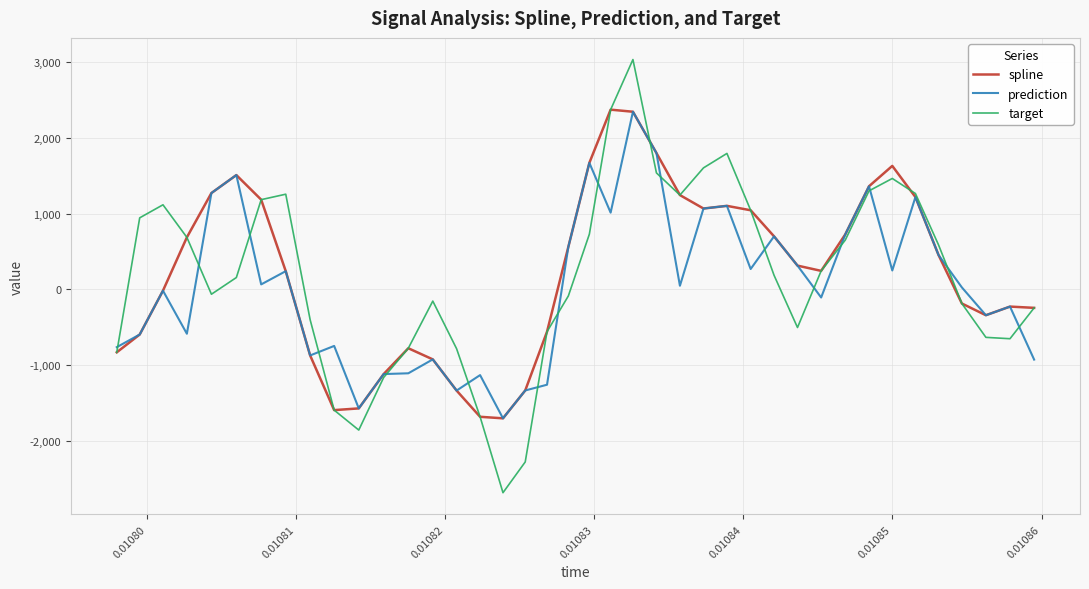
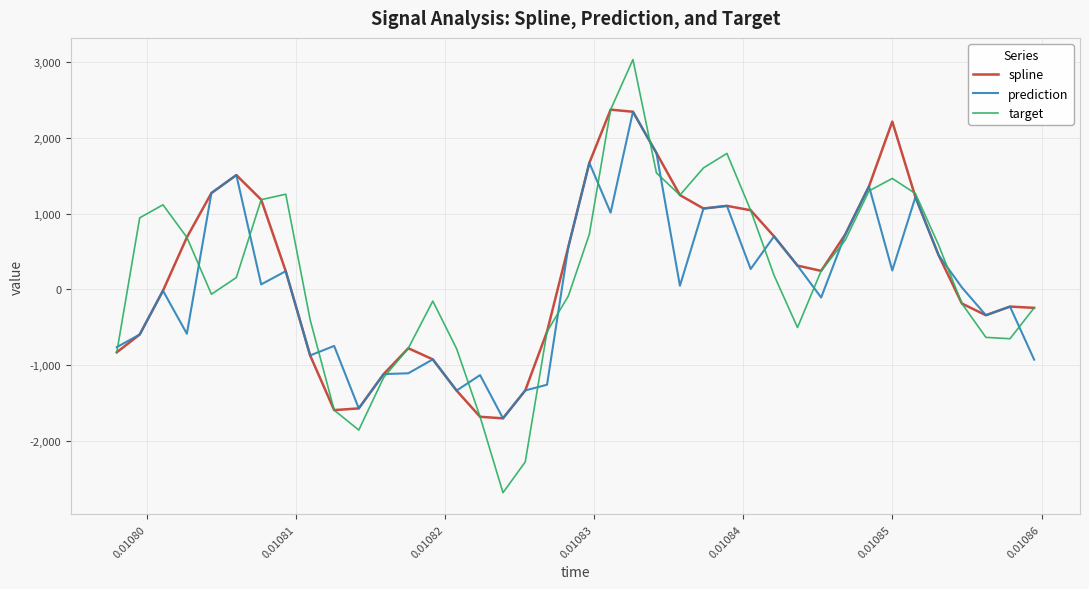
spline, 0.01085: 1,600 -> 2,200
